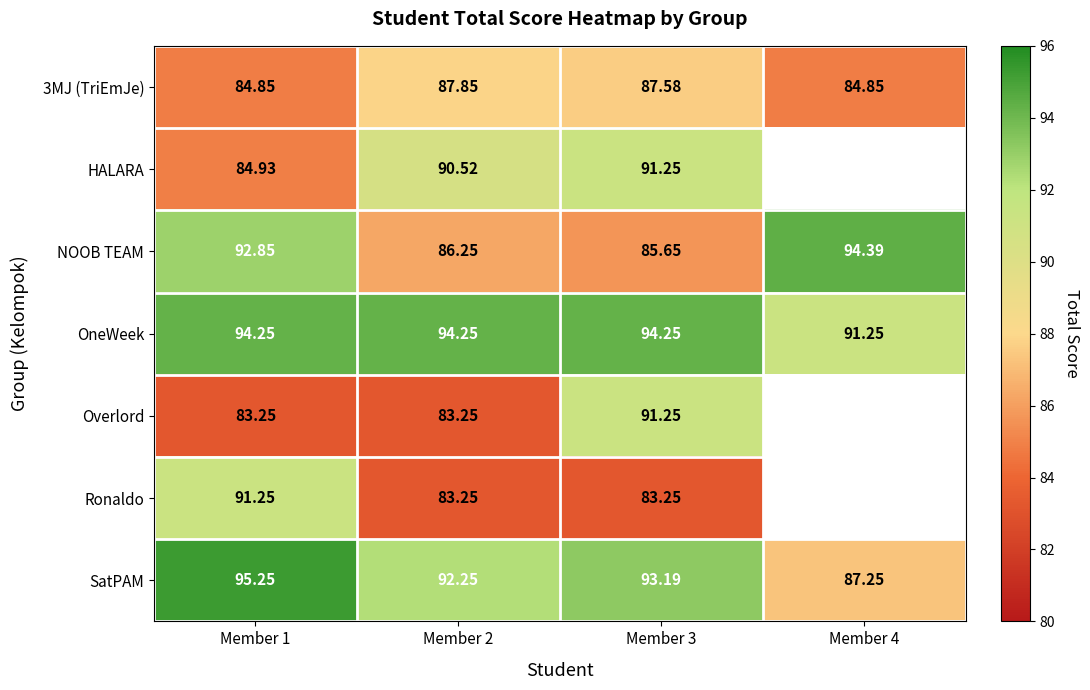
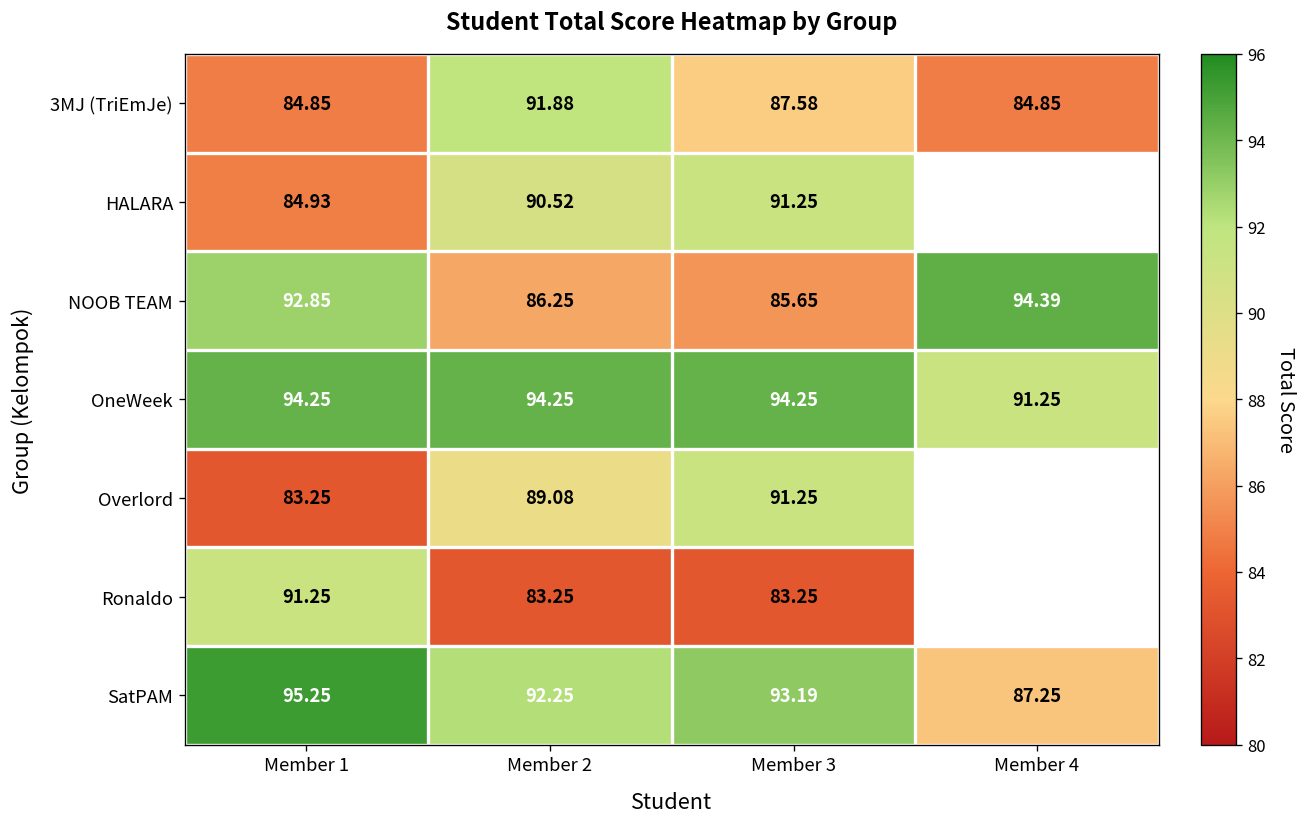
3MJ (TriEmJe), Member 2: 87.85 -> 91.88
Overlord, Member 2: 83.25 -> 89.08
